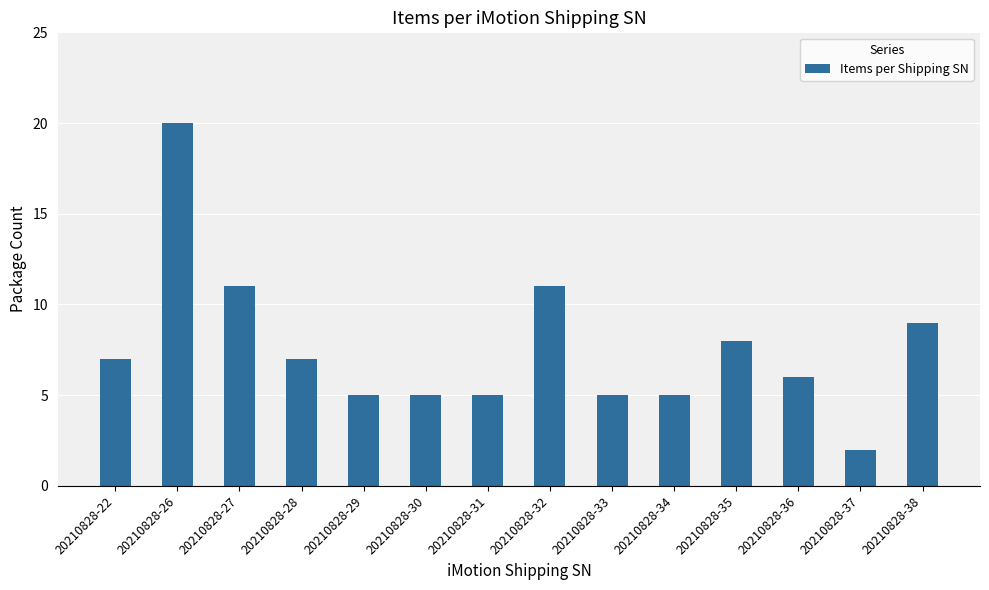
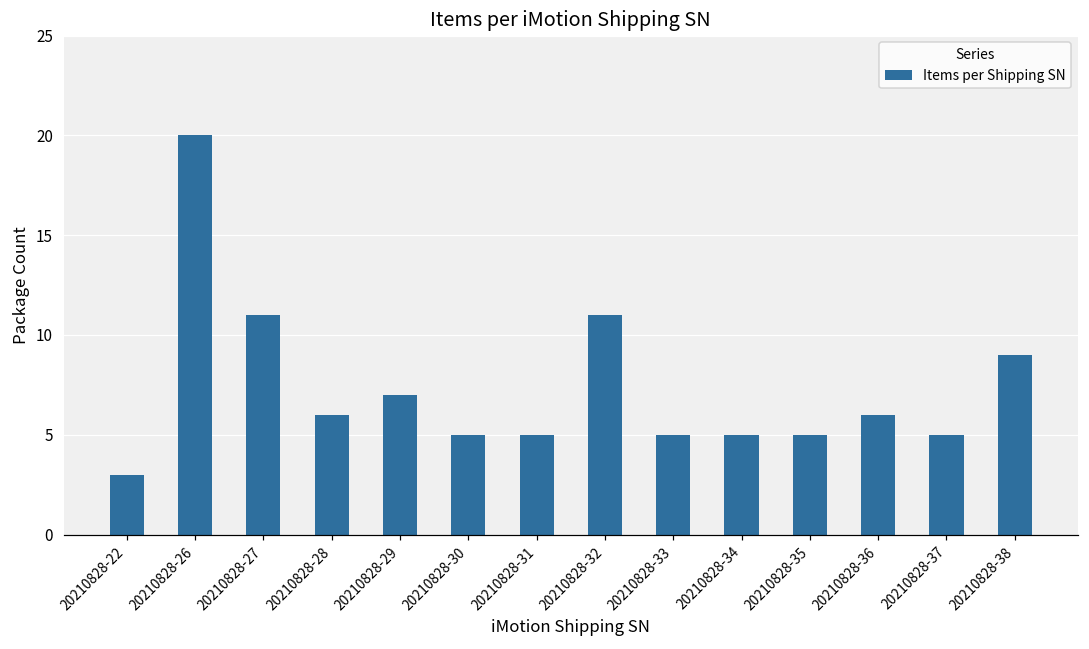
20210828-22: 7 -> 3
20210828-28: 7 -> 6
20210828-29: 5 -> 7
20210828-35: 8 -> 5
20210828-37: 2 -> 5
